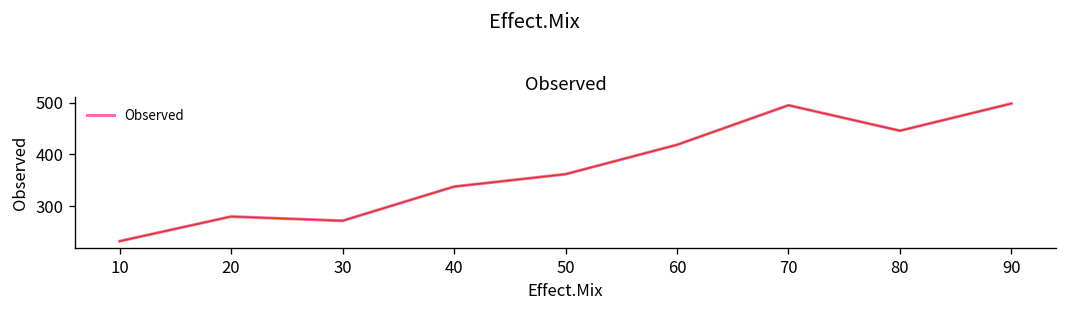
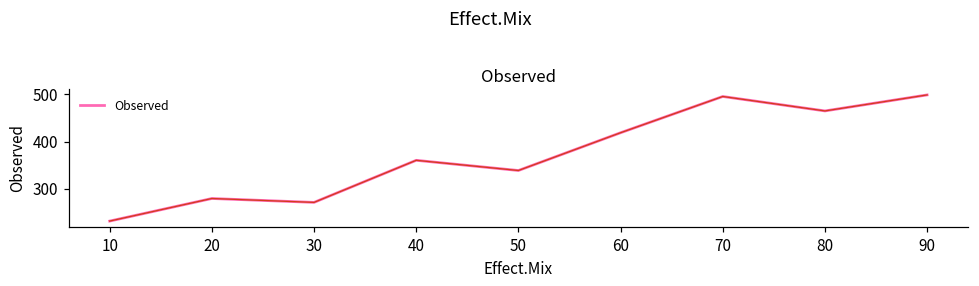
40: 340 -> 360
50: 360 -> 340
80: 450 -> 460
